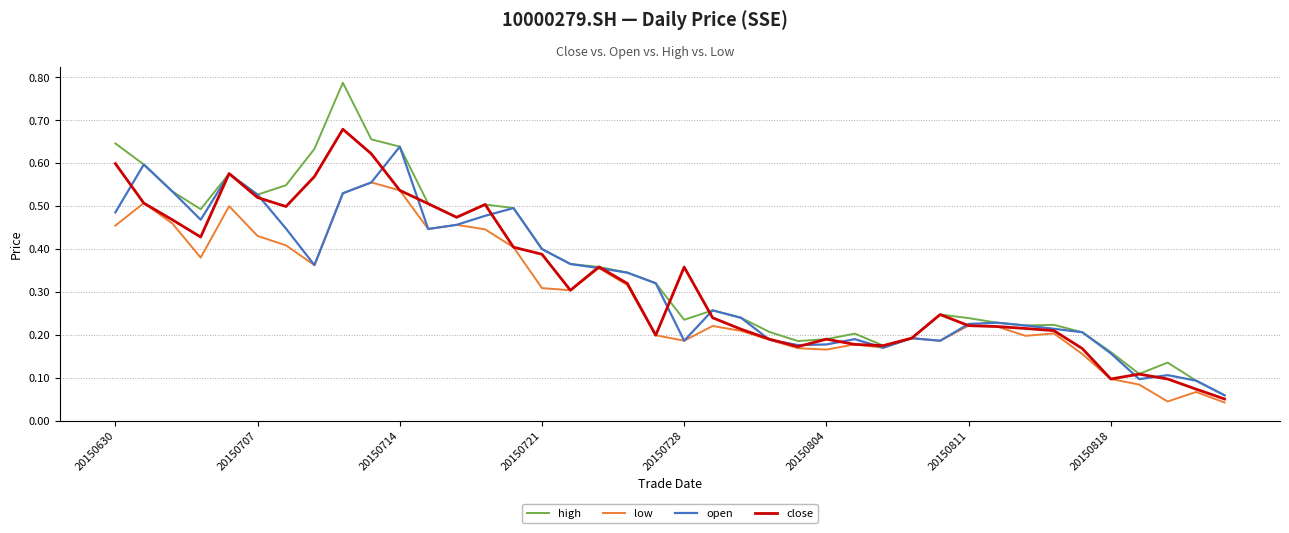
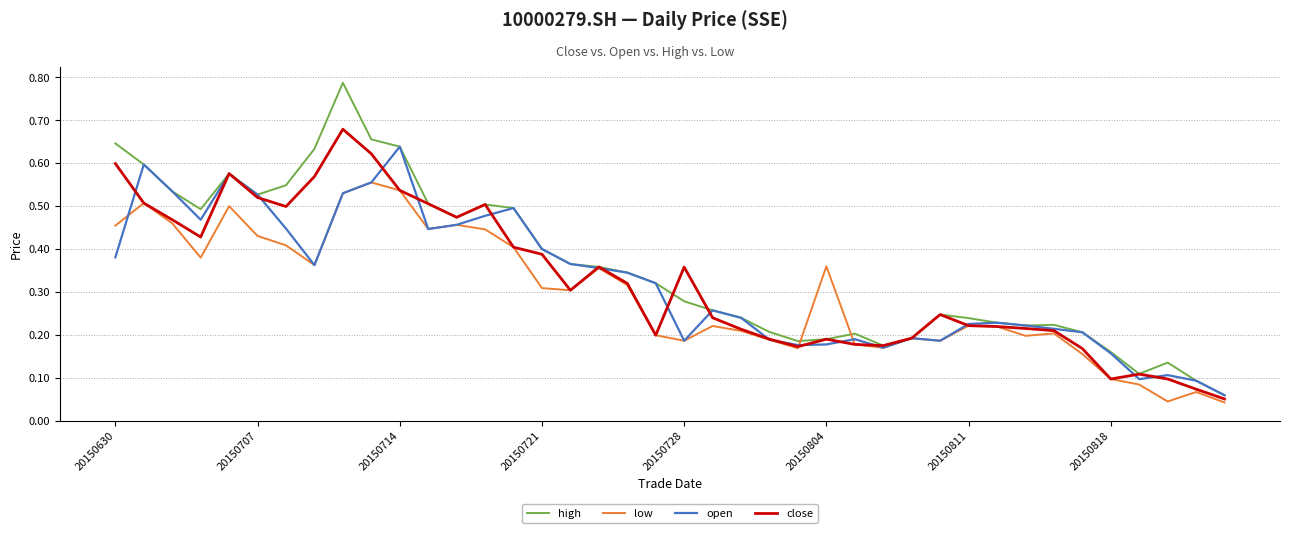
open, 20150630: 0.49 -> 0.38
high, 20150728: 0.24 -> 0.28
low, 20150804: 0.17 -> 0.36
